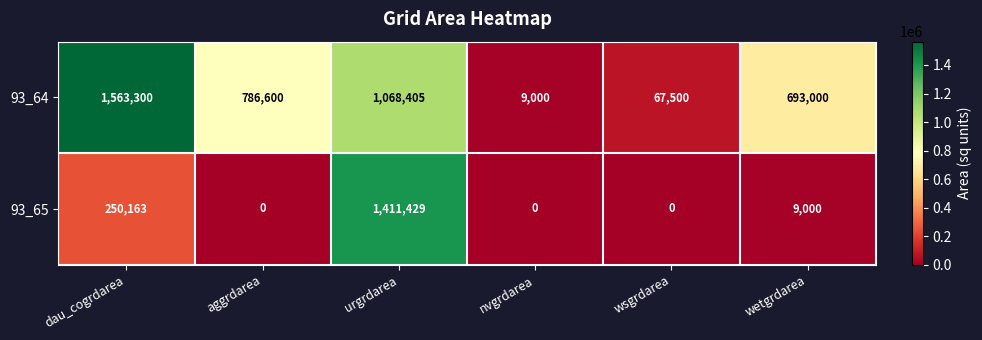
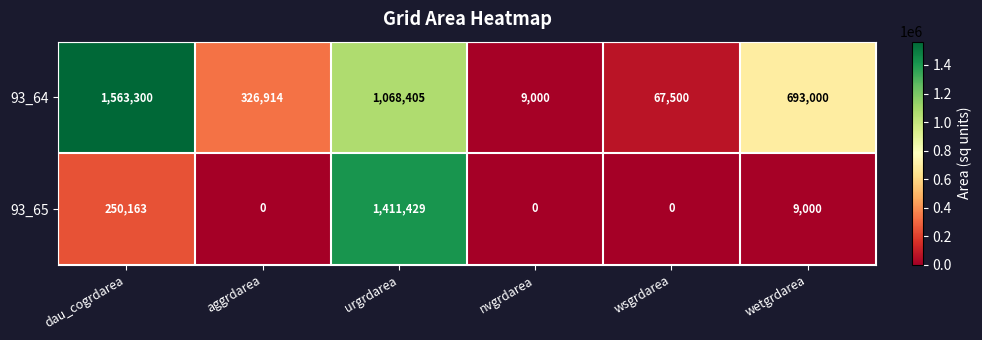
93_64, aggrdarea: 786,600 -> 326,914
